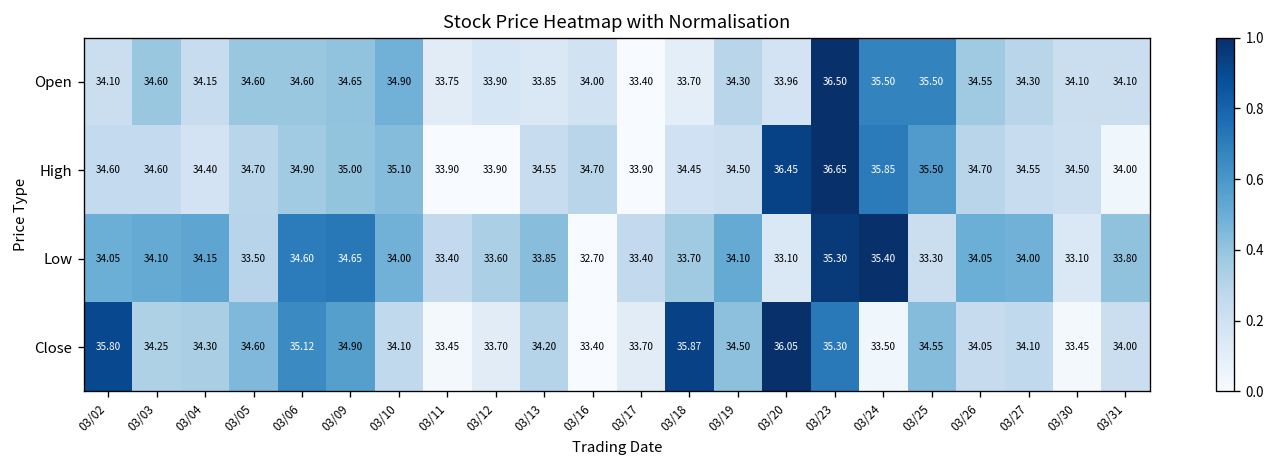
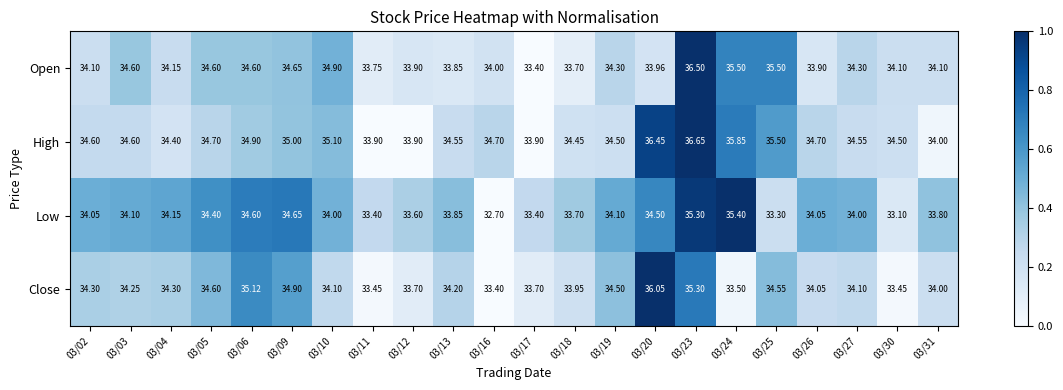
Open, 03/26: 34.55 -> 33.90
Low, 03/05: 33.50 -> 34.40
Low, 03/20: 33.10 -> 34.50
Close, 03/02: 35.80 -> 34.30
Close, 03/18: 35.87 -> 33.95
